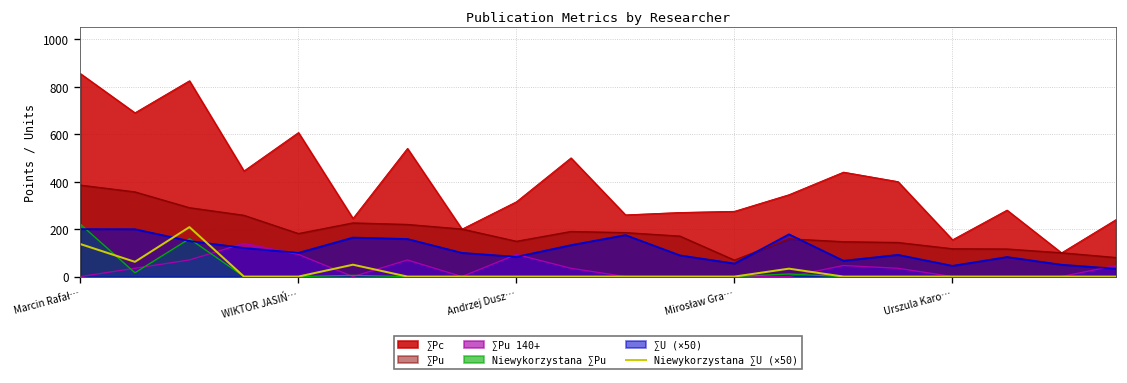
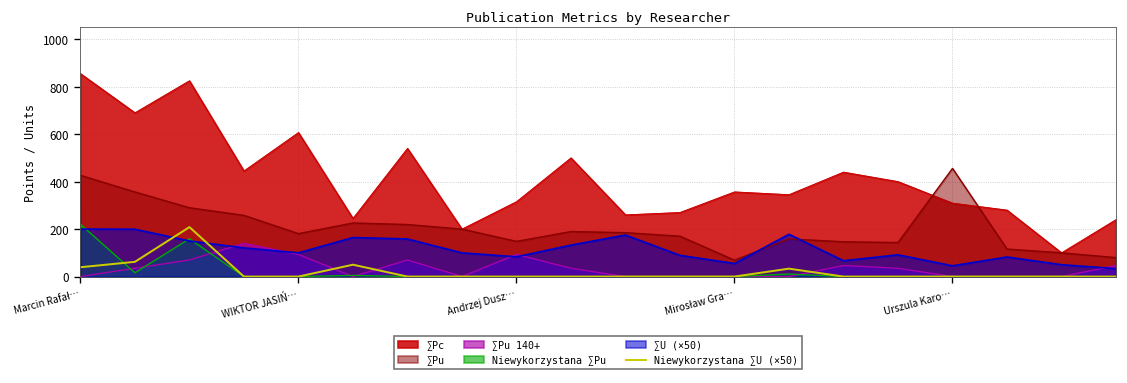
∑Pu, Marcin Rafał…: 390 -> 430
Niewykorzystana ∑U (×50), Marcin Rafał…: 140 -> 40
∑Pc, Mirosław Gra…: 280 -> 360
∑Pc, Urszula Karo…: 160 -> 310
∑Pu, Urszula Karo…: 120 -> 460
